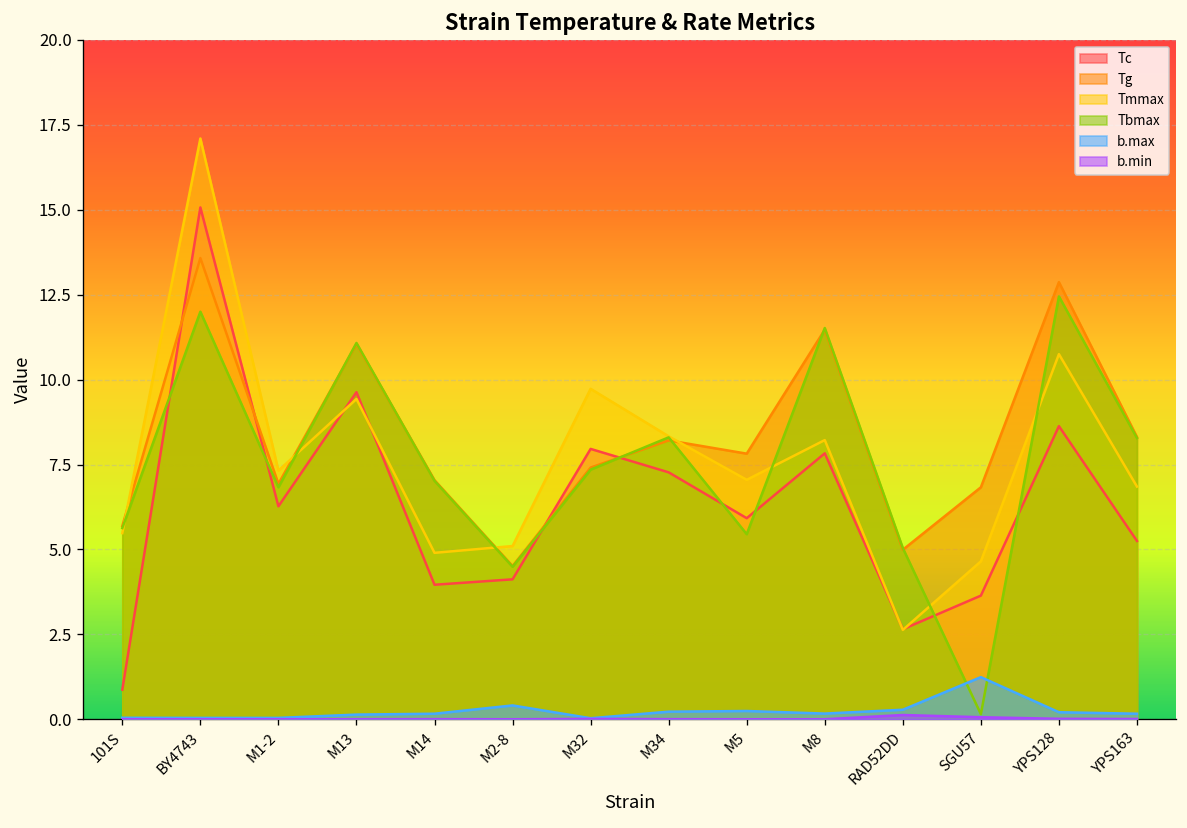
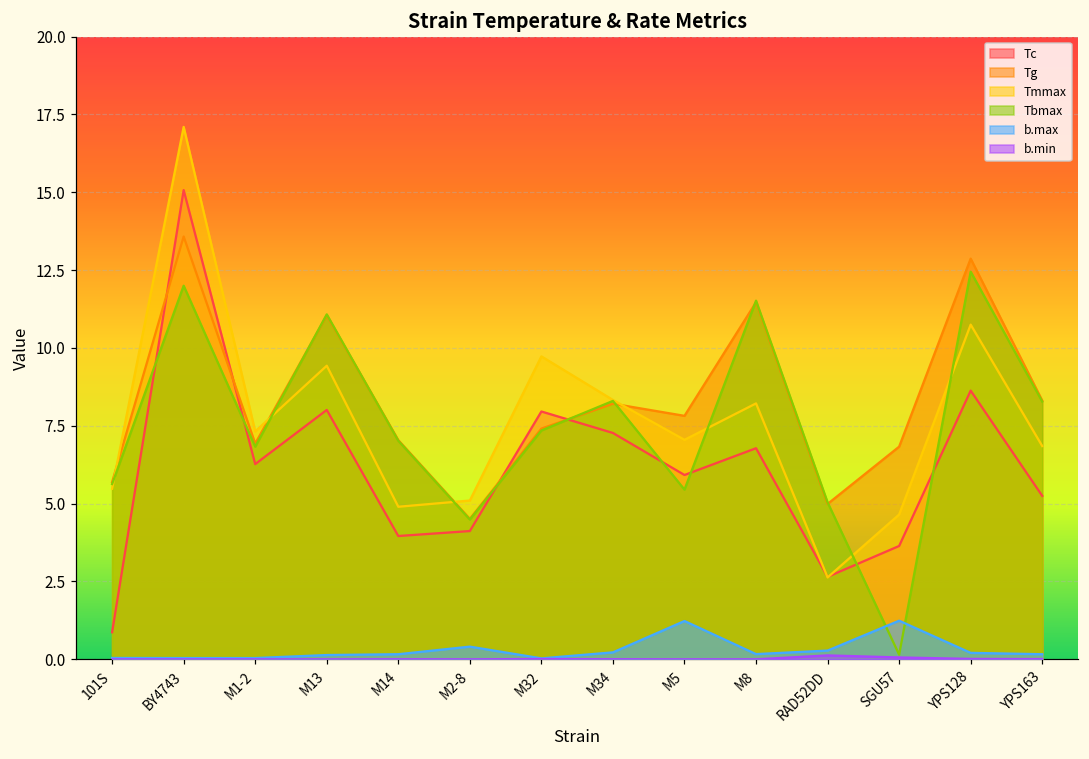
Tc, M13: 9.6 -> 8.0
b.max, M5: 0.2 -> 1.2
Tc, M8: 7.8 -> 6.8
